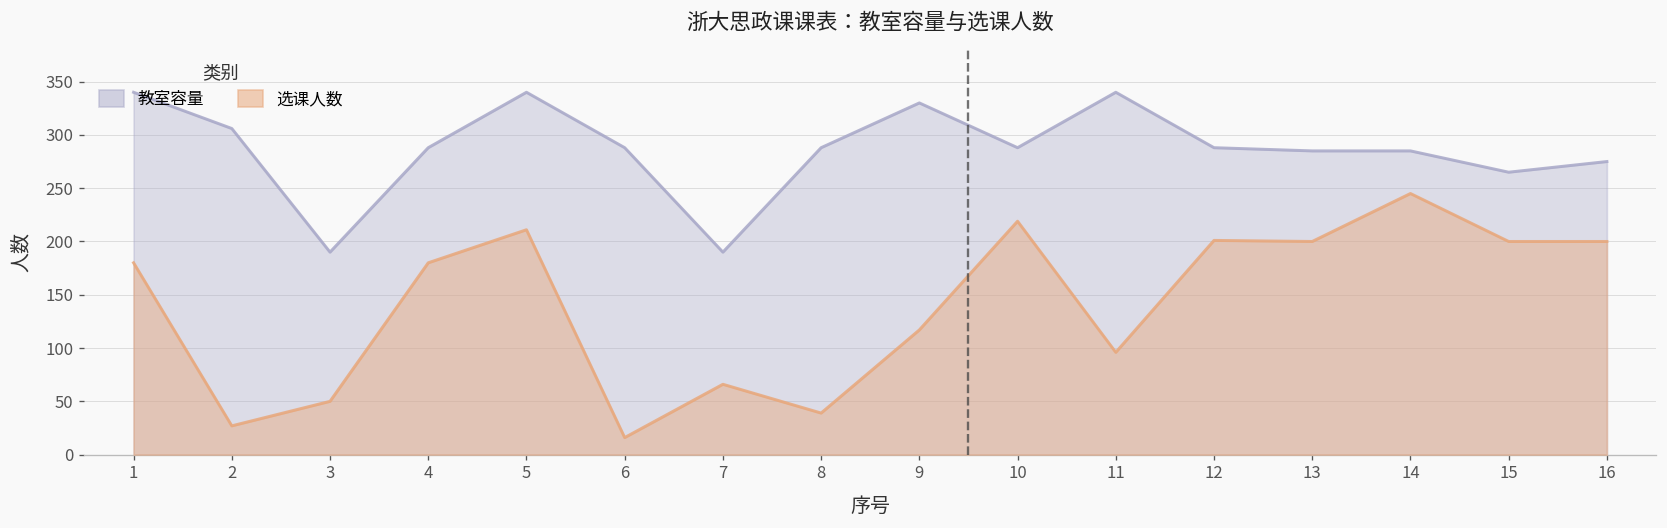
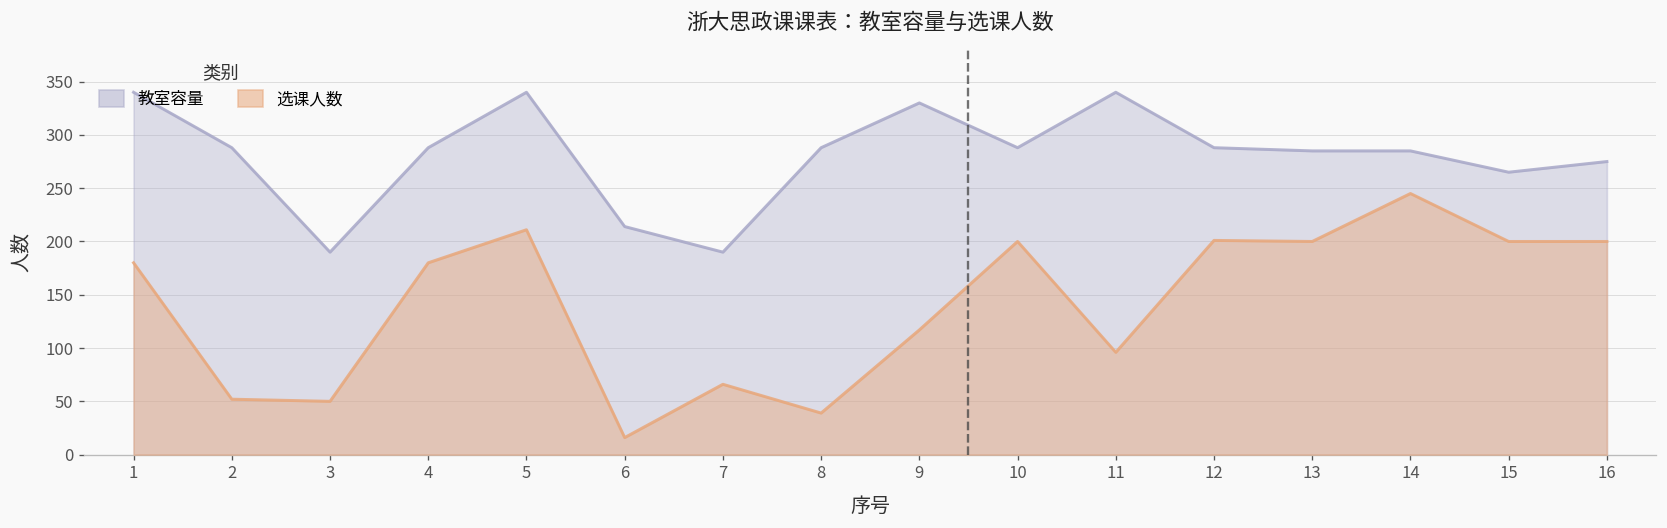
教室容量, 2: 310 -> 290
选课人数, 2: 30 -> 50
教室容量, 6: 290 -> 210
选课人数, 10: 220 -> 200
